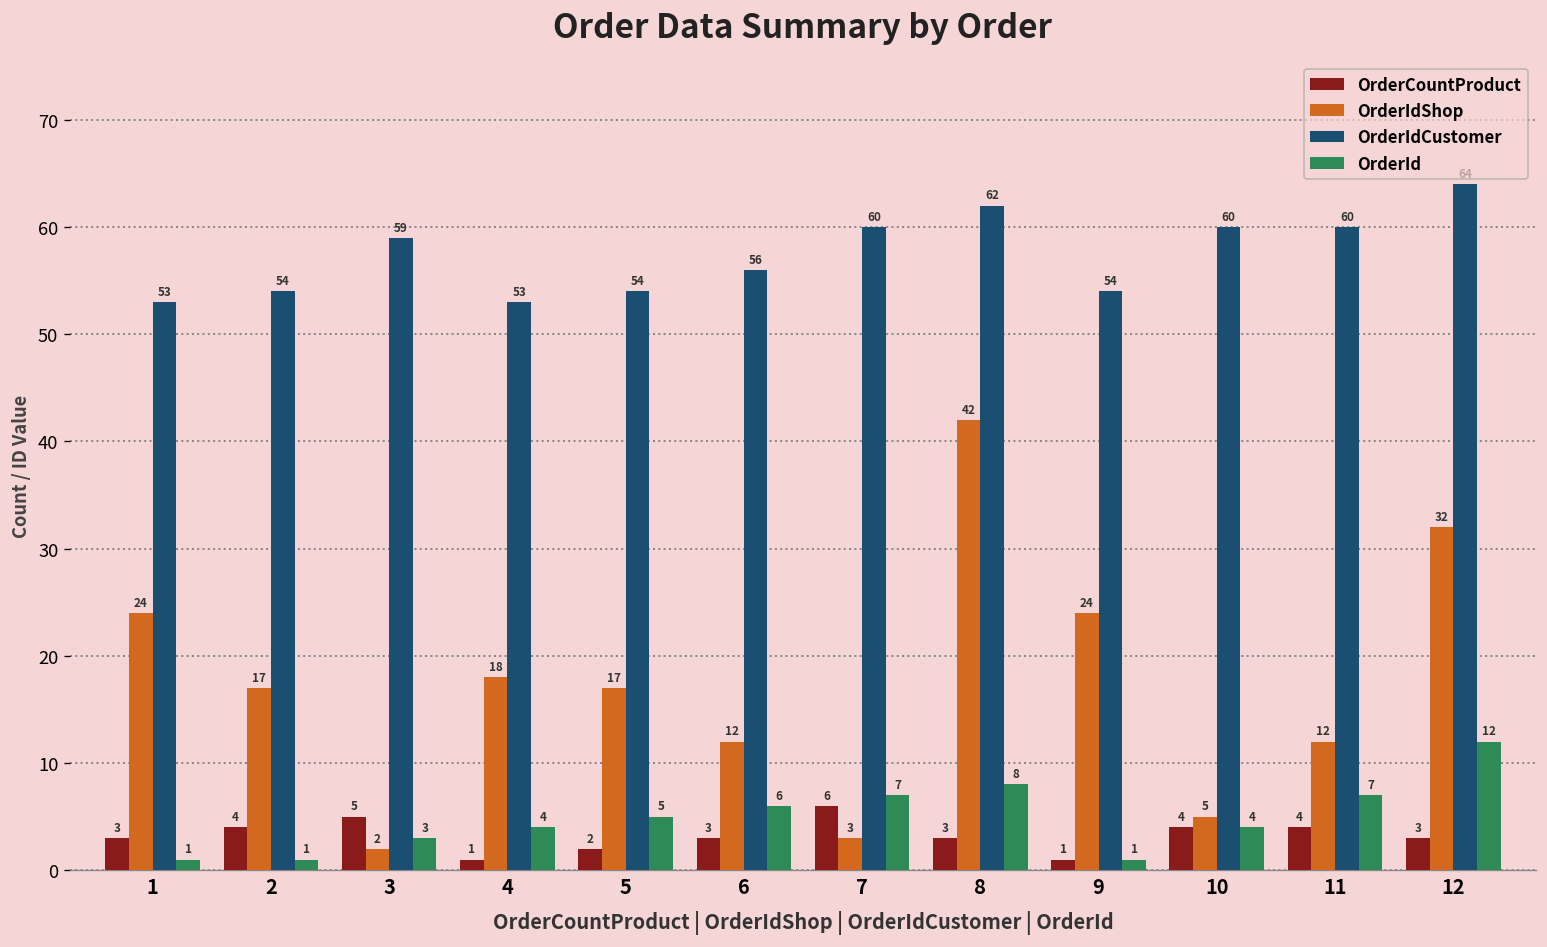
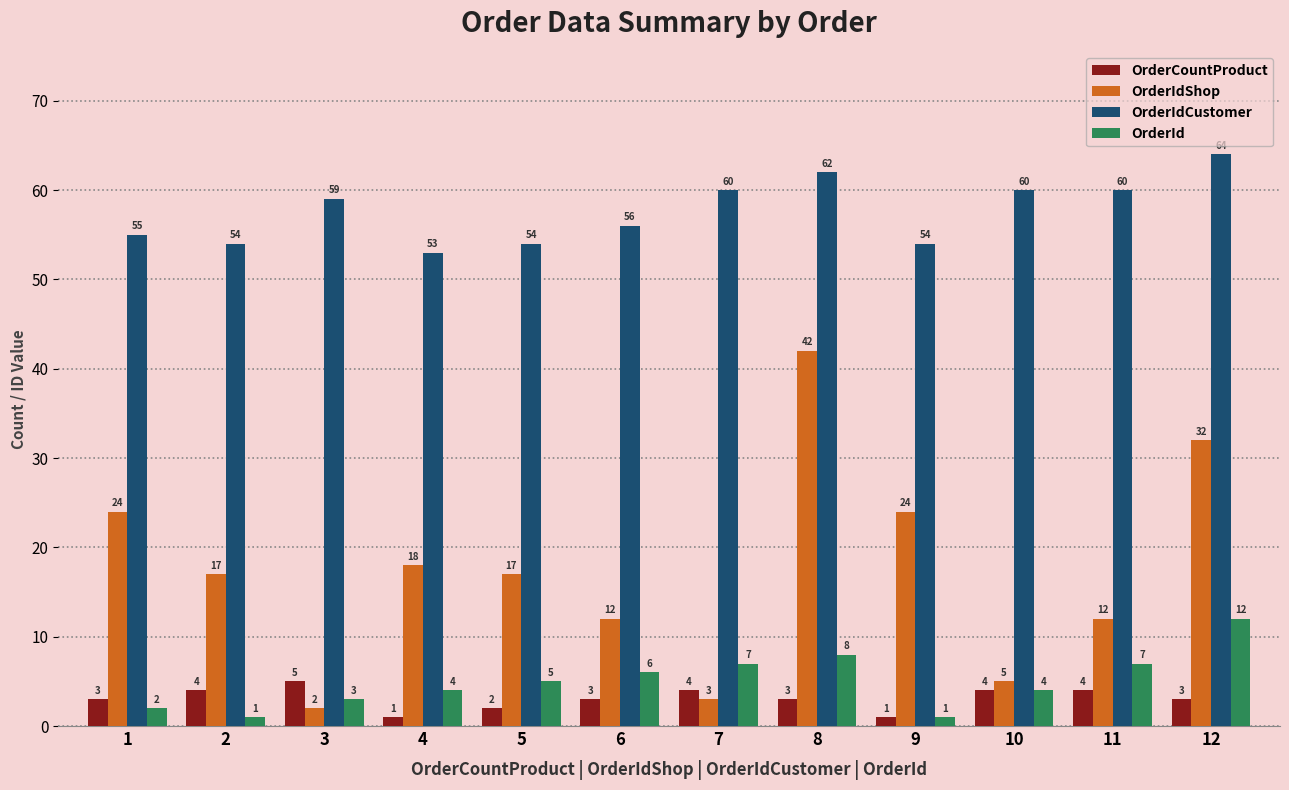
OrderIdCustomer, 1: 53 -> 55
OrderId, 1: 1 -> 2
OrderCountProduct, 7: 6 -> 4
